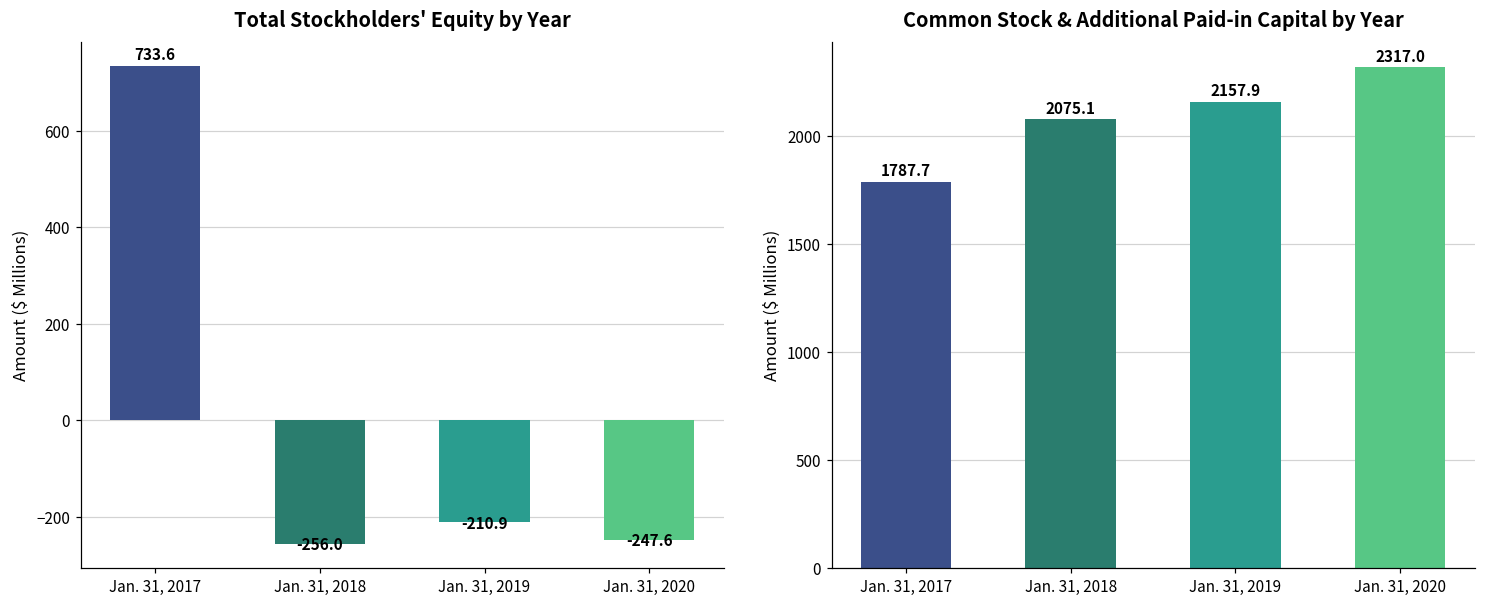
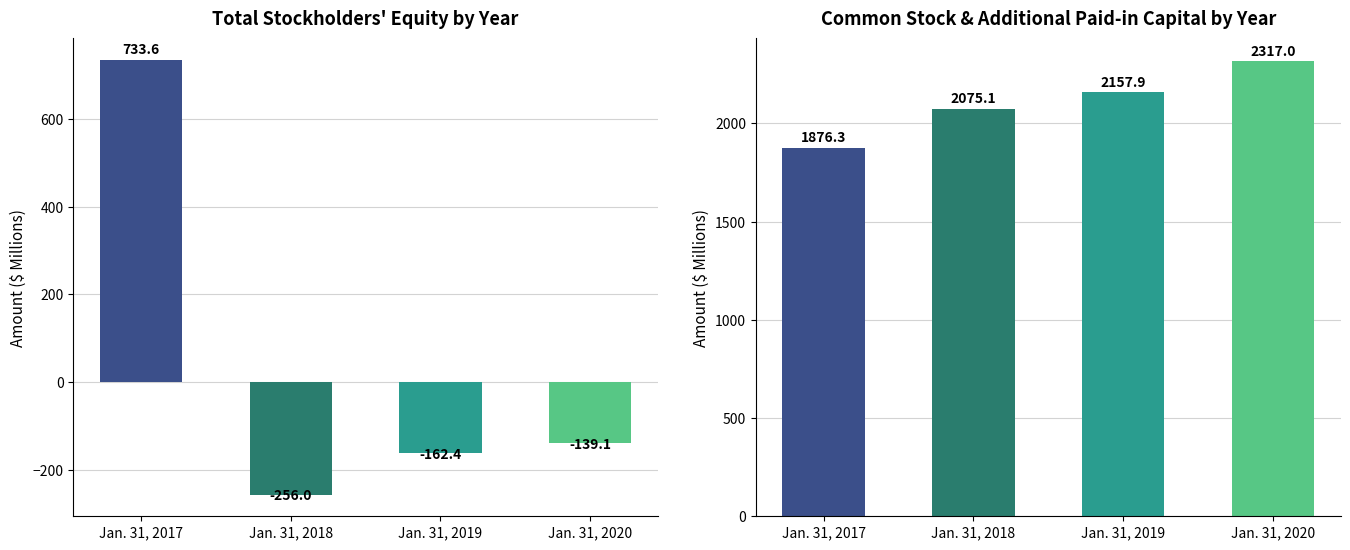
Total Stockholders' Equity by Year, Jan. 31, 2019: -210.9 -> -162.4
Total Stockholders' Equity by Year, Jan. 31, 2020: -247.6 -> -139.1
Common Stock & Additional Paid-in Capital by Year, Jan. 31, 2017: 1787.7 -> 1876.3
